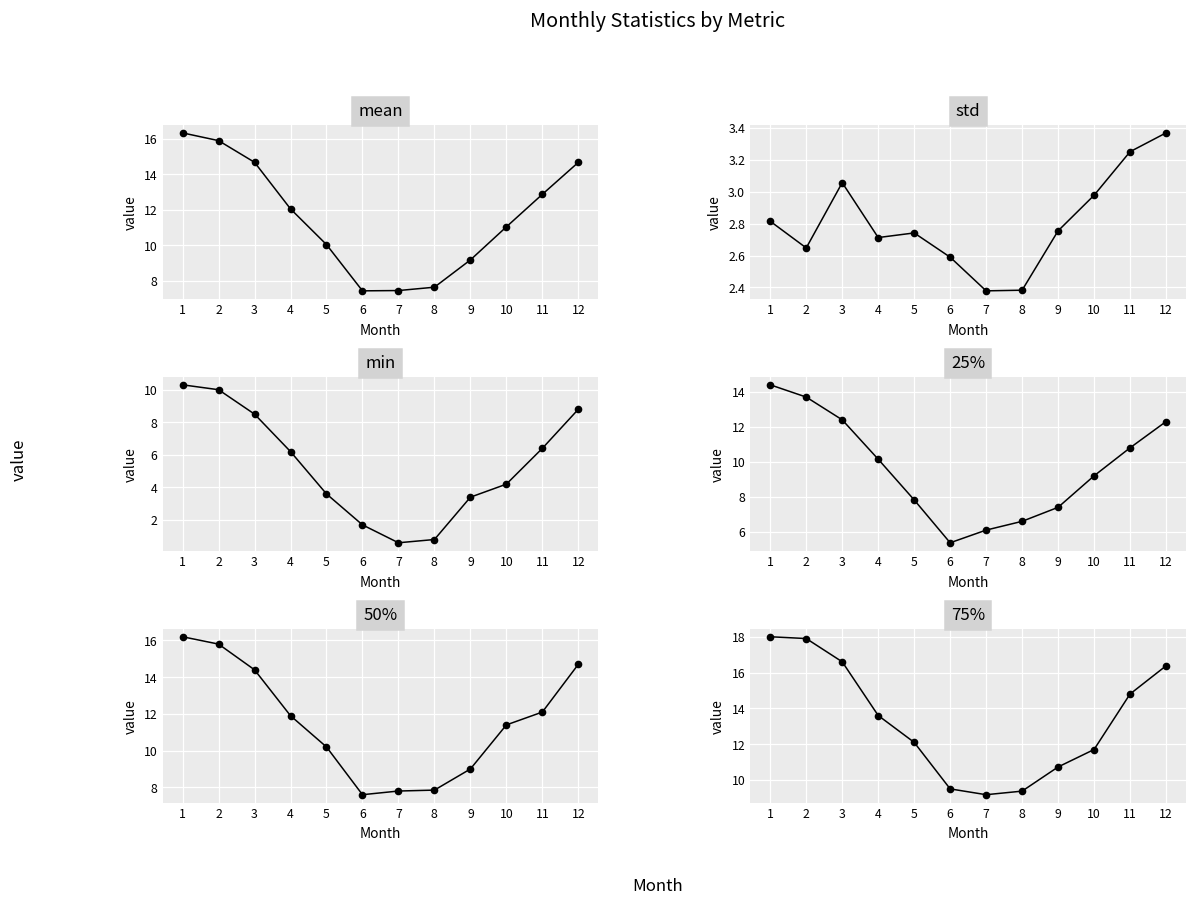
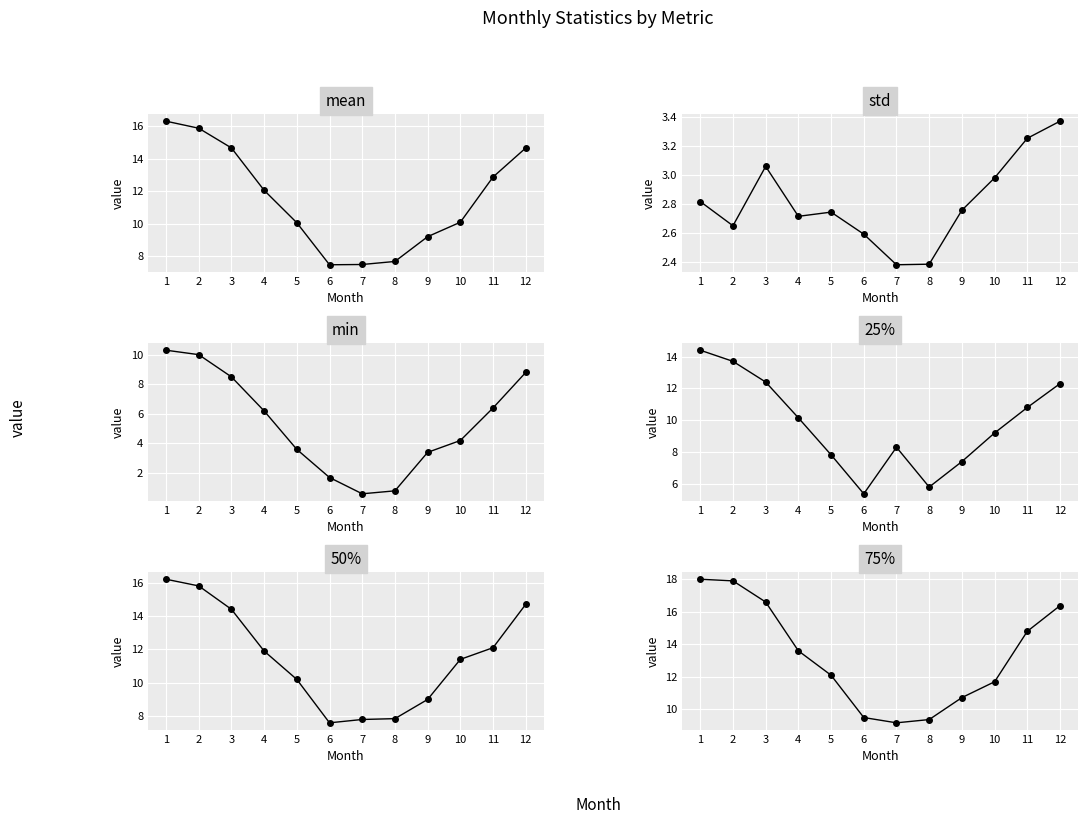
mean, 10: 11.0 -> 10.1
25%, 7: 6.1 -> 8.3
25%, 8: 6.6 -> 5.8
